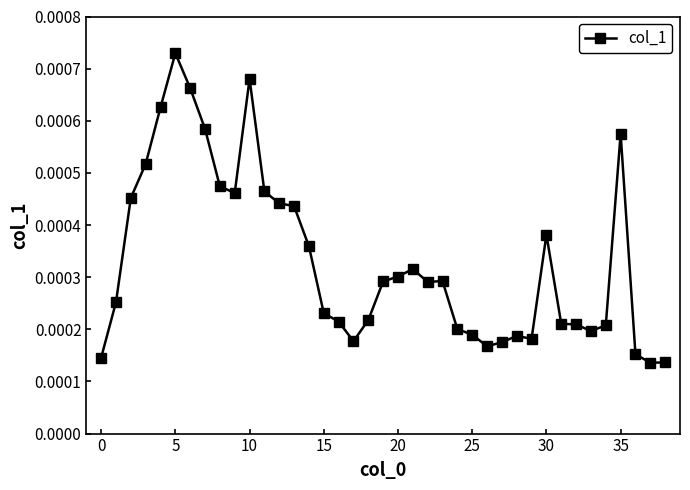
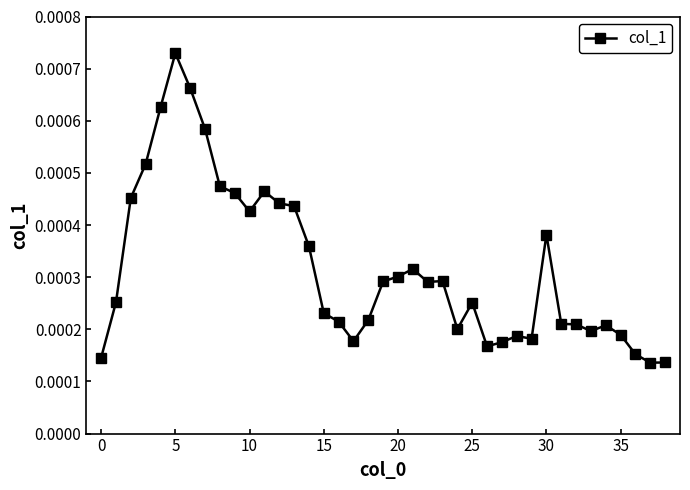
10: 0.00068 -> 0.00043
25: 0.00019 -> 0.00025
35: 0.00058 -> 0.00019
